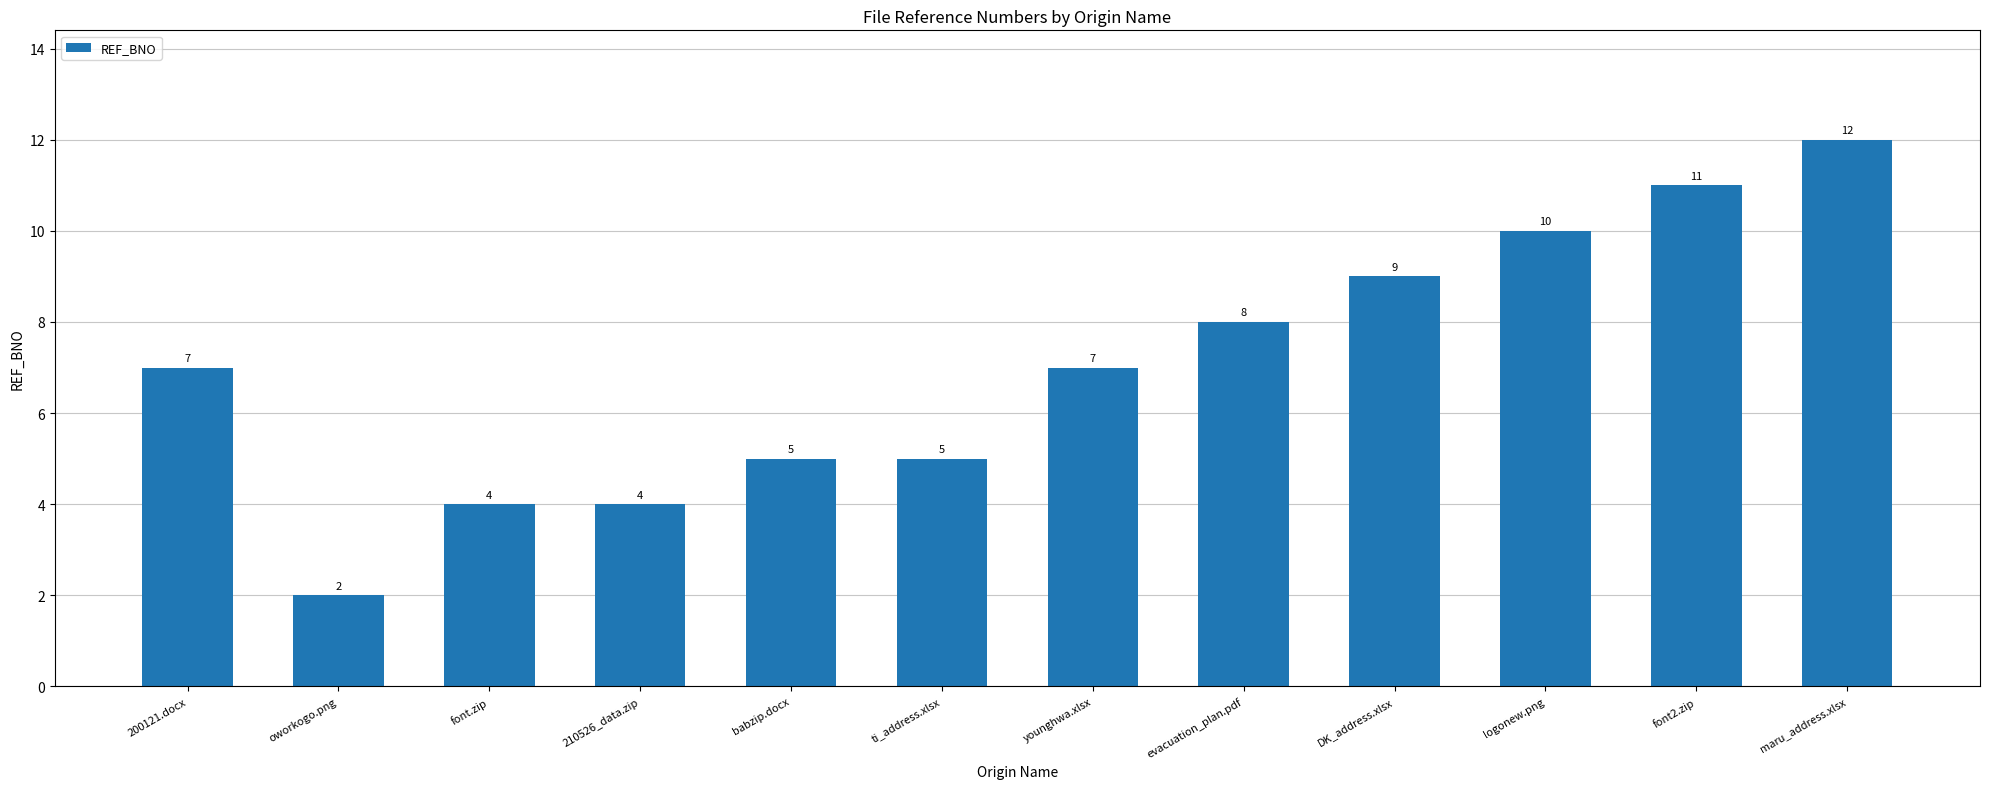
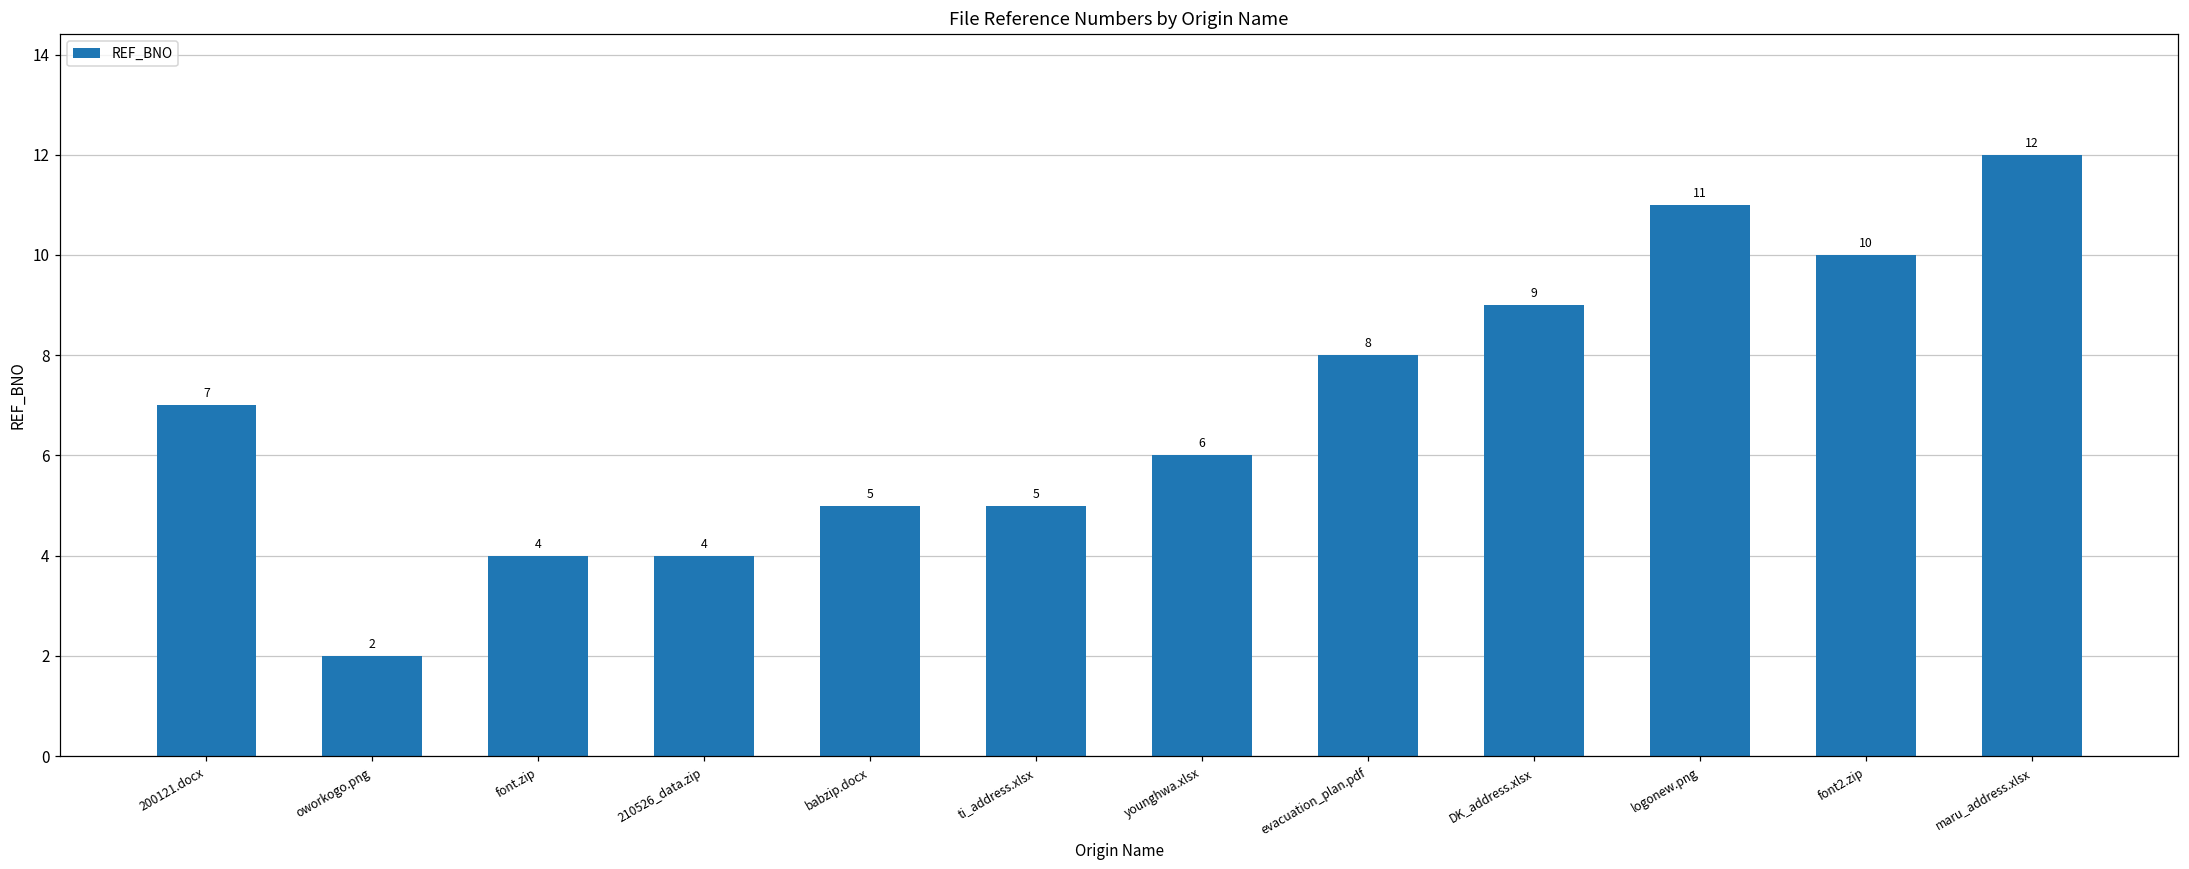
younghwa.xlsx: 7 -> 6
logonew.png: 10 -> 11
font2.zip: 11 -> 10
